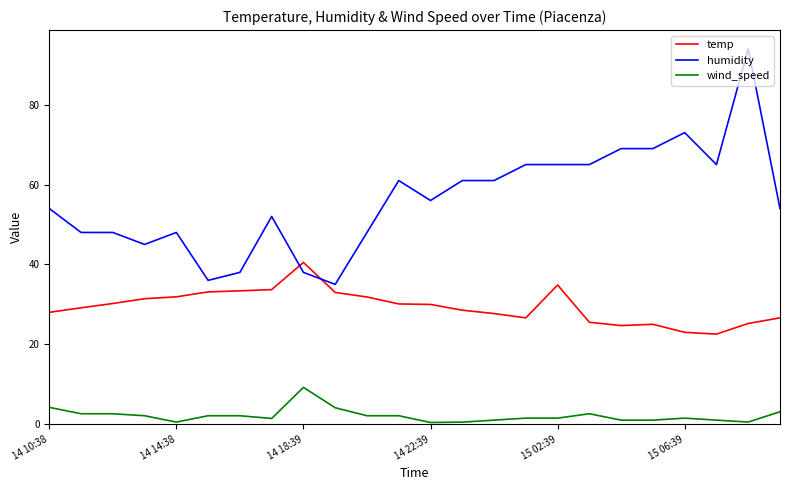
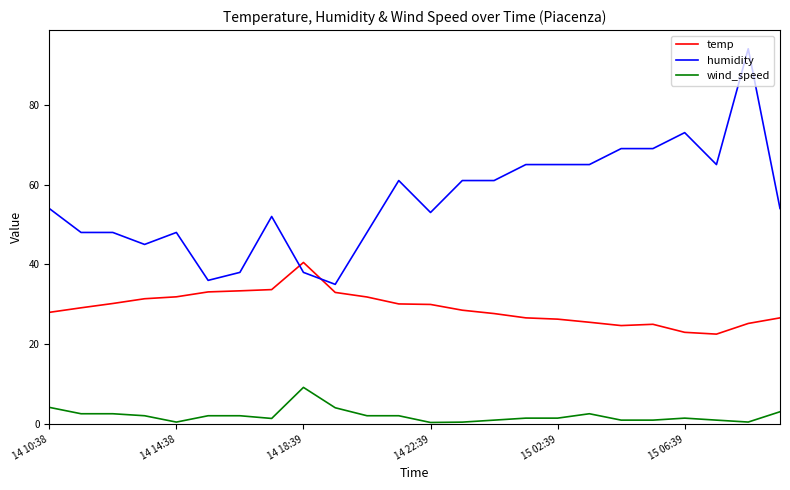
humidity, 14 22:39: 56 -> 53
temp, 15 02:39: 35 -> 26
